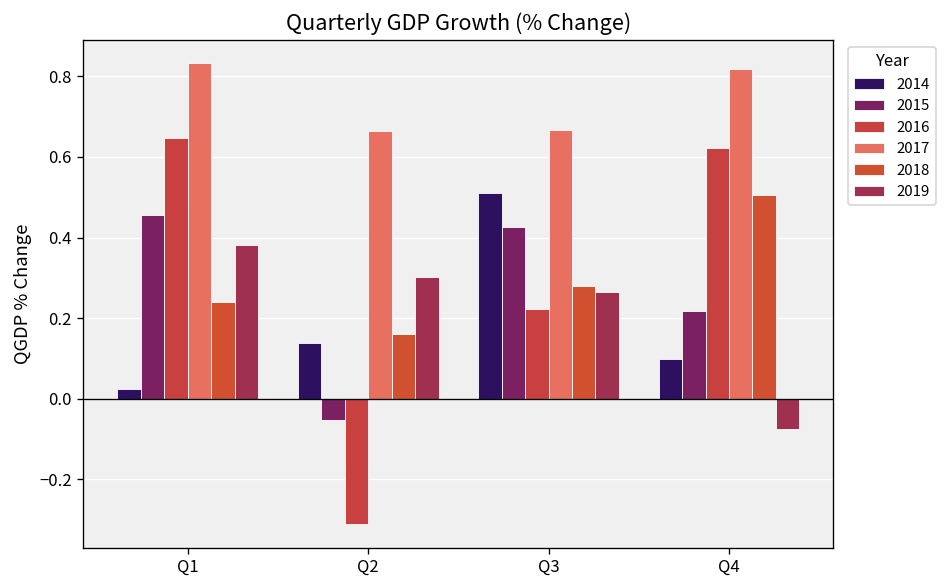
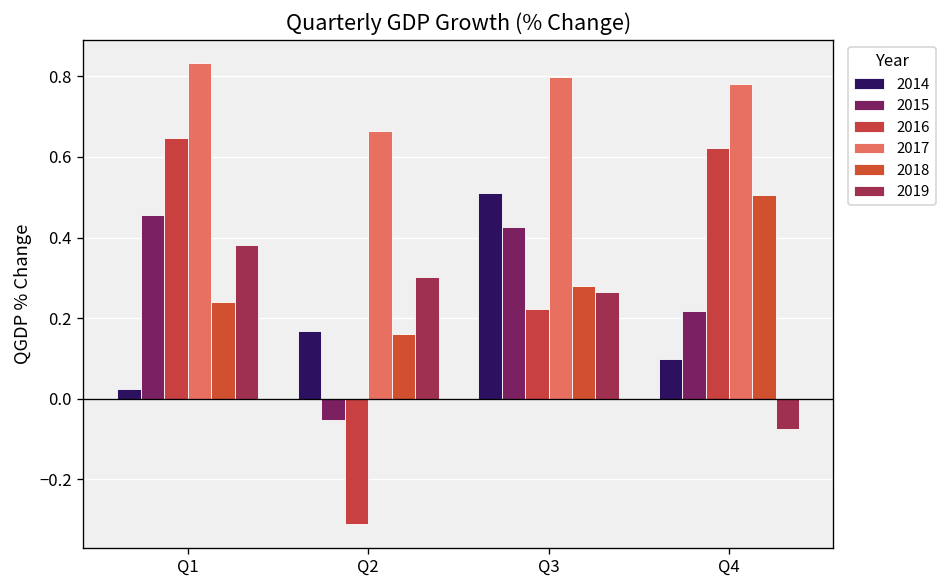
2014, Q2: 0.14 -> 0.17
2017, Q3: 0.67 -> 0.80
2017, Q4: 0.82 -> 0.78
